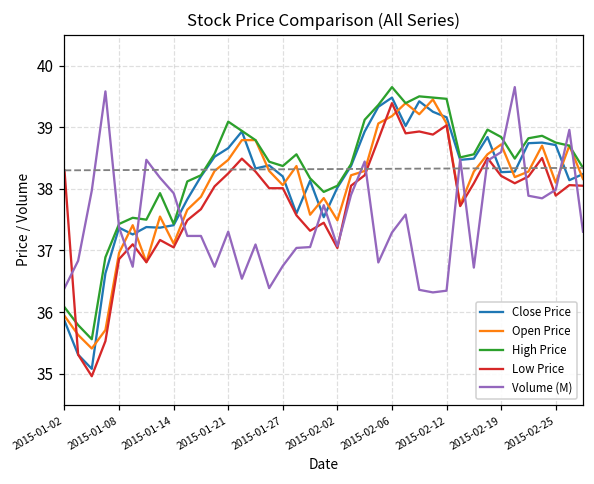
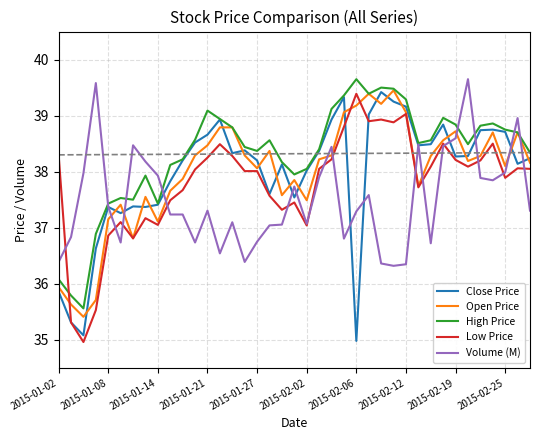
Open Price, 2015-01-08: 37.0 -> 37.2
Close Price, 2015-02-06: 39.5 -> 35.0
High Price, 2015-02-12: 39.5 -> 39.3
